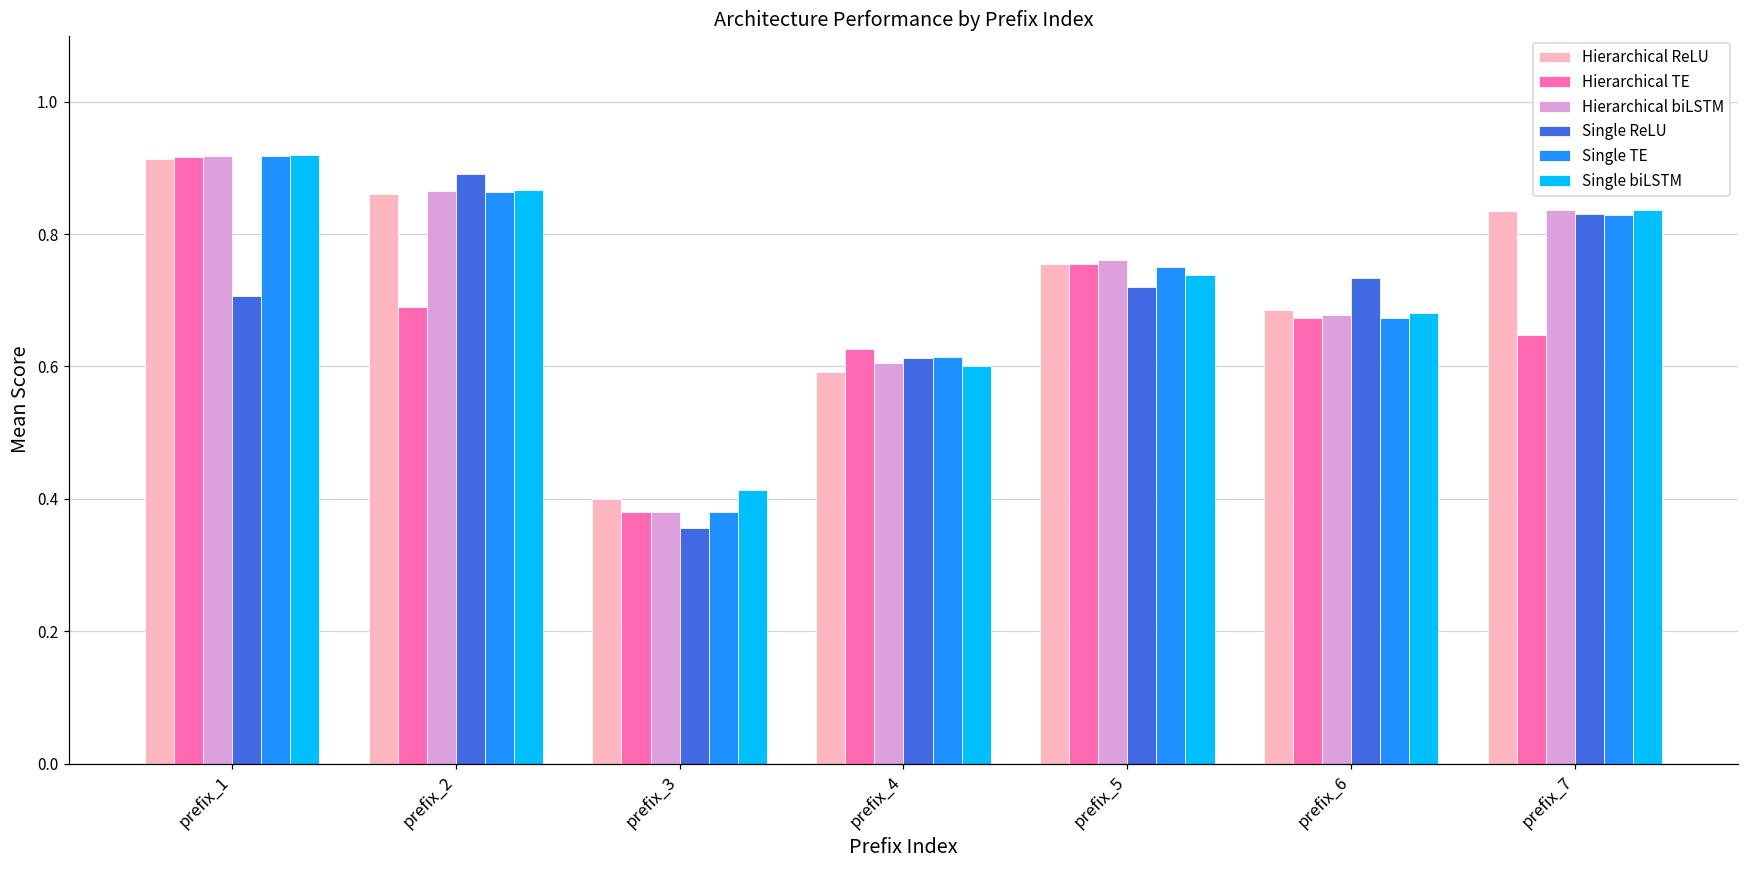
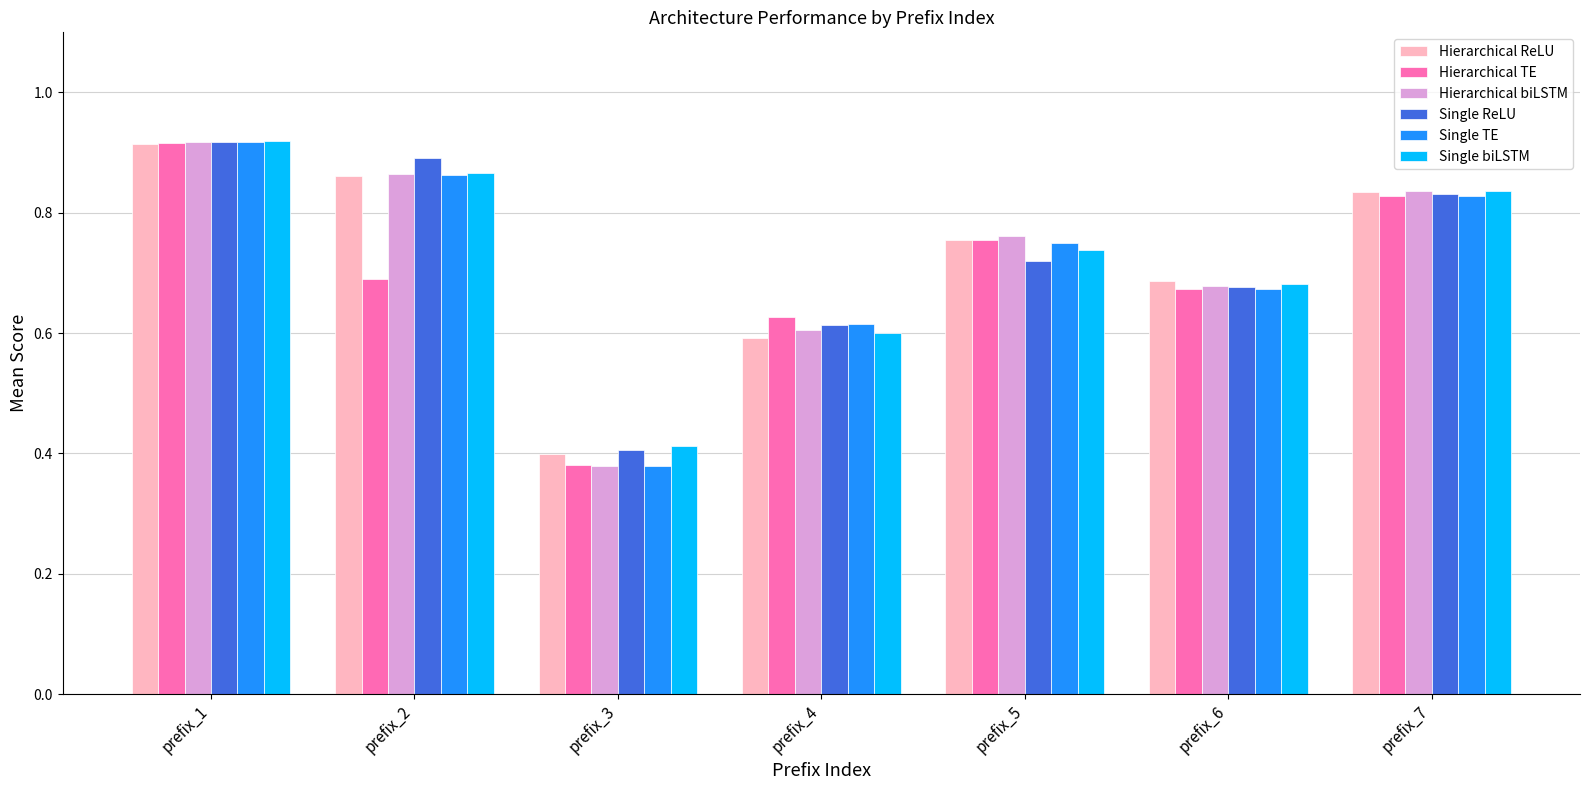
Single ReLU, prefix_1: 0.71 -> 0.92
Single ReLU, prefix_3: 0.36 -> 0.41
Single ReLU, prefix_6: 0.73 -> 0.68
Hierarchical TE, prefix_7: 0.65 -> 0.83
